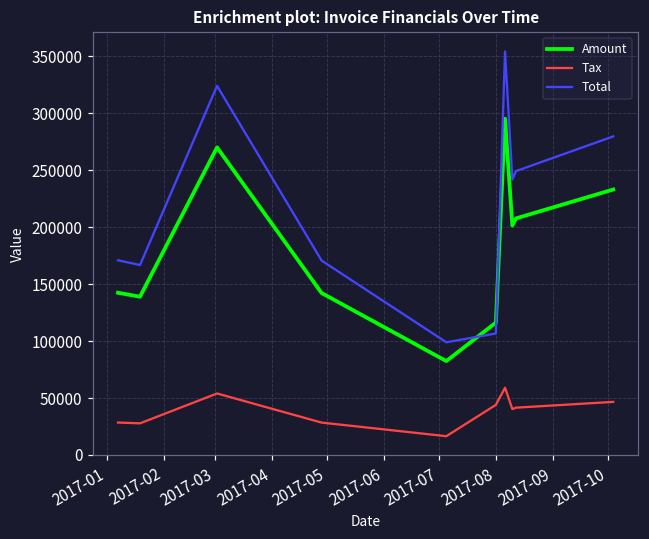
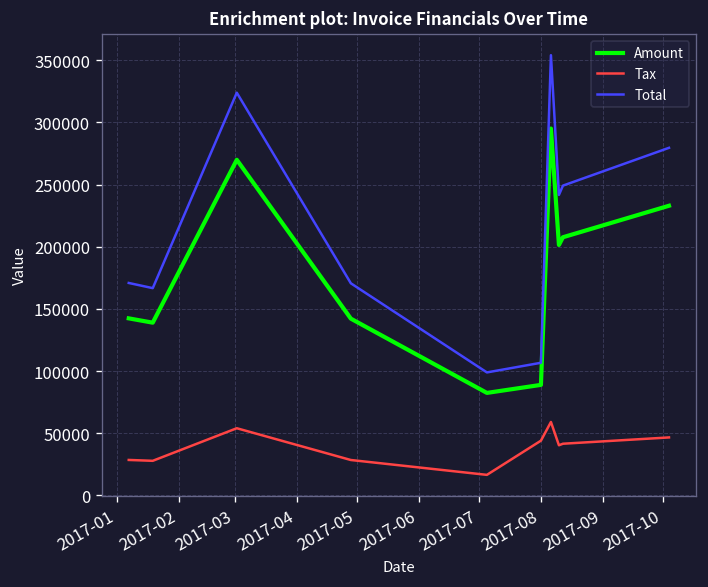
Amount, 2017-08: 116000 -> 89000
